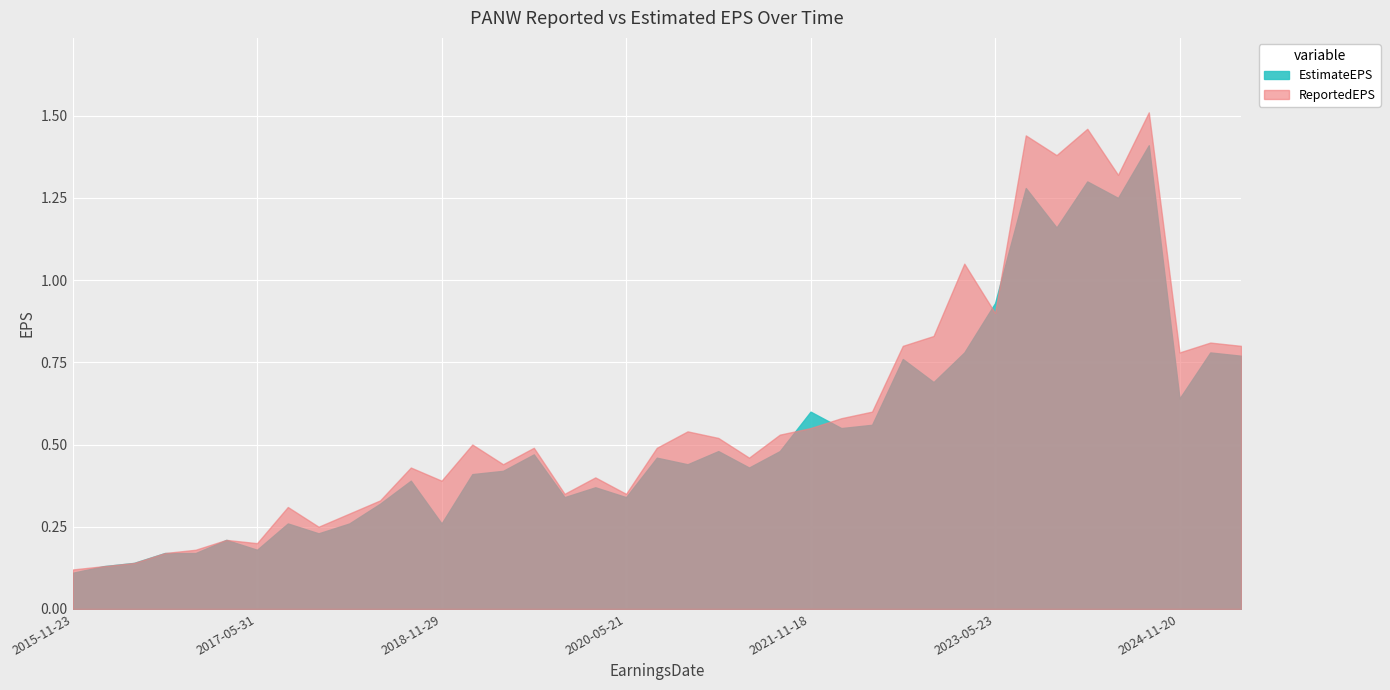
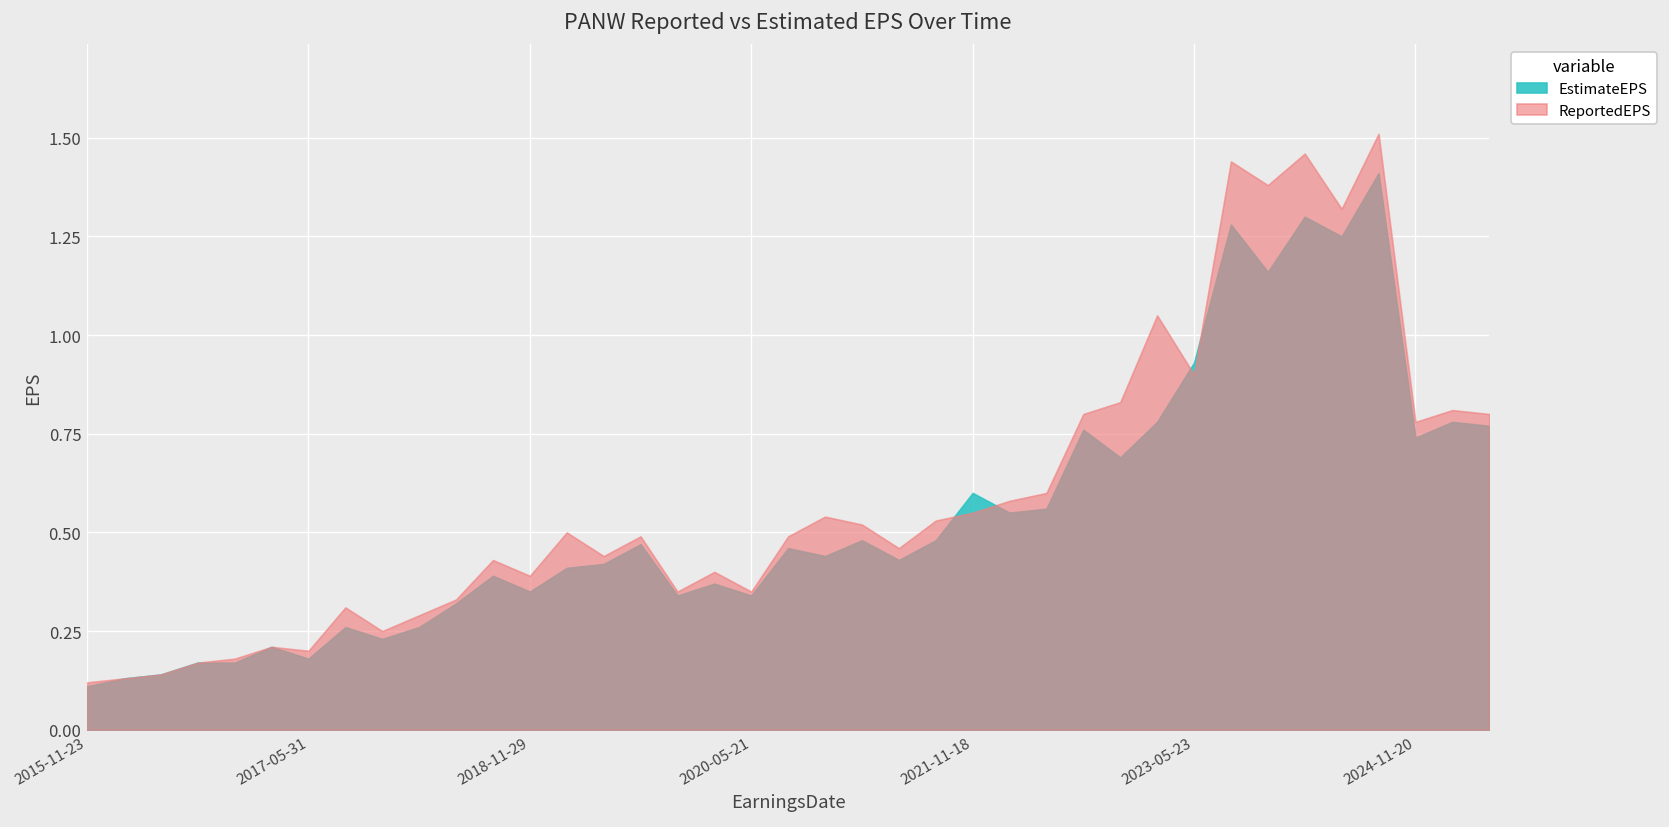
EstimateEPS, 2018-11-29: 0.26 -> 0.35
EstimateEPS, 2024-11-20: 0.64 -> 0.74
